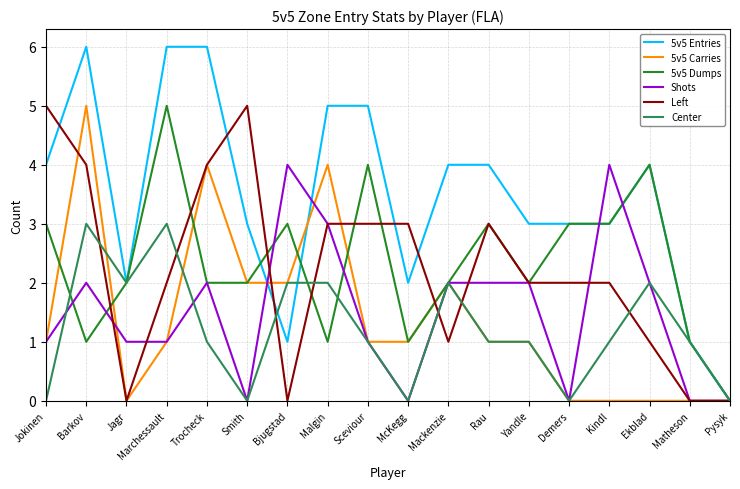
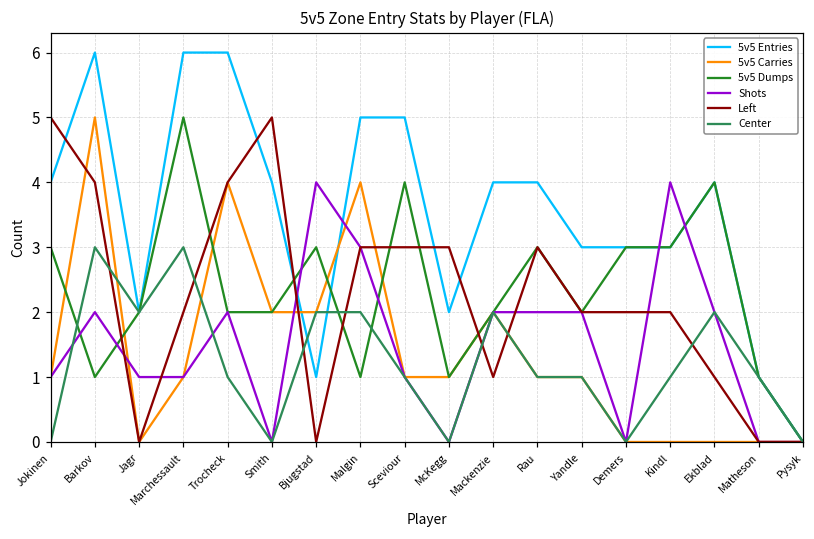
5v5 Entries, Smith: 3 -> 4
